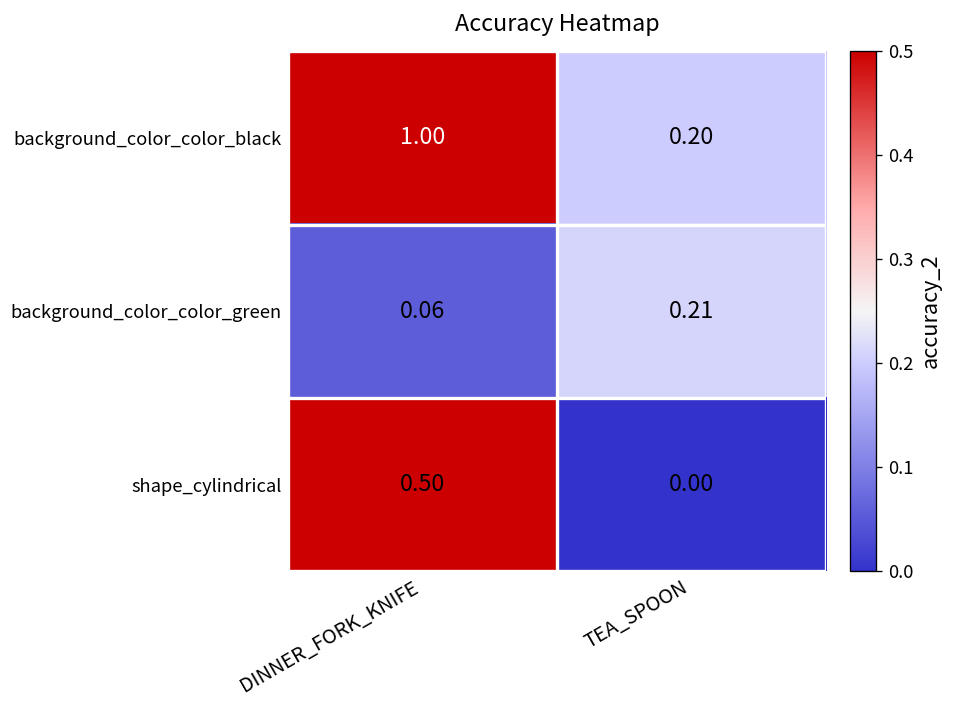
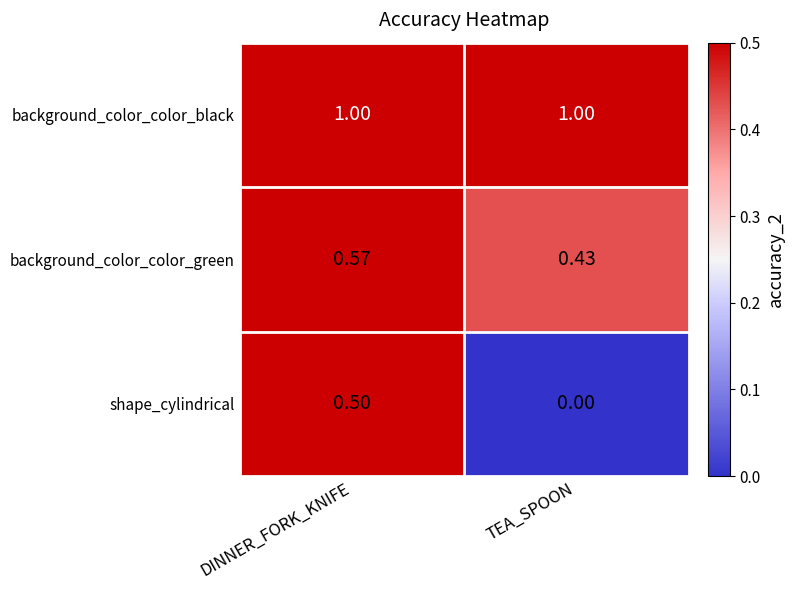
background_color_color_black, TEA_SPOON: 0.20 -> 1.00
background_color_color_green, DINNER_FORK_KNIFE: 0.06 -> 0.57
background_color_color_green, TEA_SPOON: 0.21 -> 0.43
